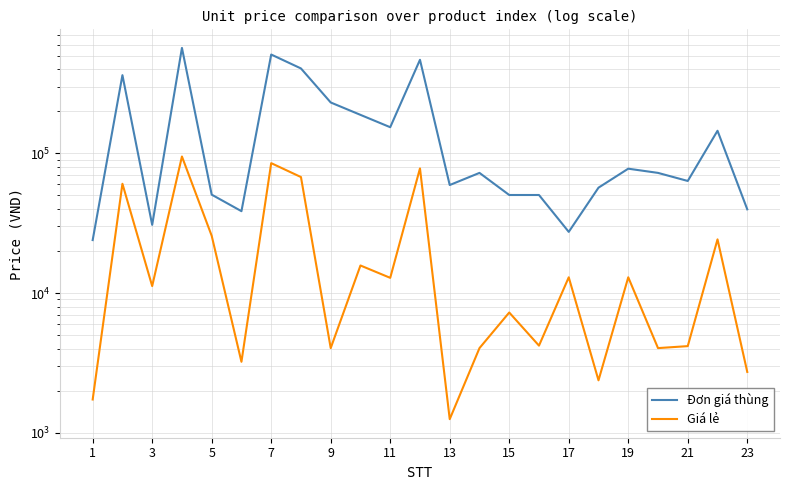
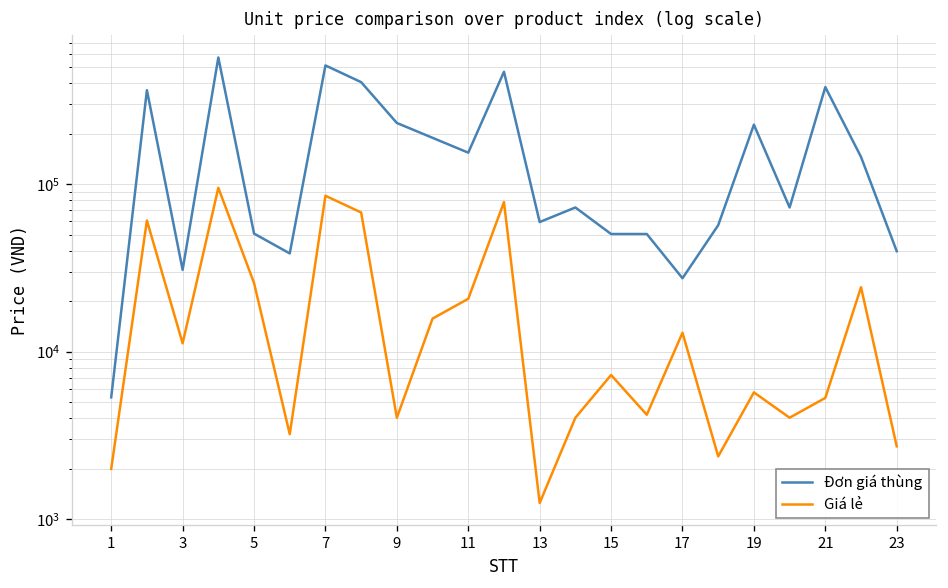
Đơn giá thùng, 1: 24000 -> 5300
Giá lẻ, 1: 1700 -> 2000
Giá lẻ, 11: 13000 -> 21000
Đơn giá thùng, 19: 80000 -> 230000
Giá lẻ, 19: 13000 -> 5700
Đơn giá thùng, 21: 60000 -> 380000
Giá lẻ, 21: 4200 -> 5300
